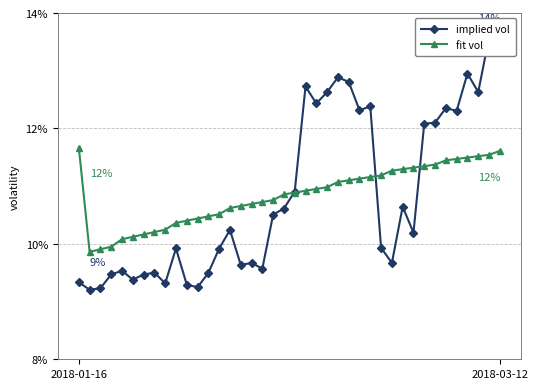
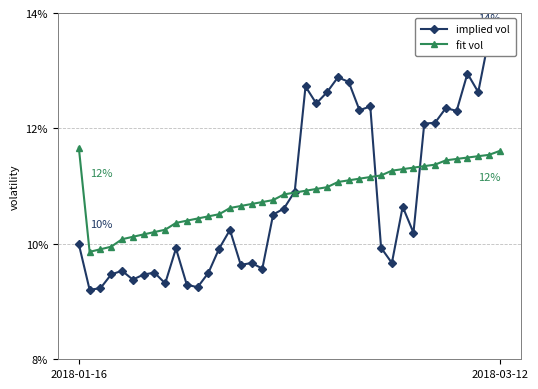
implied vol, 2018-01-16: 9% -> 10%
